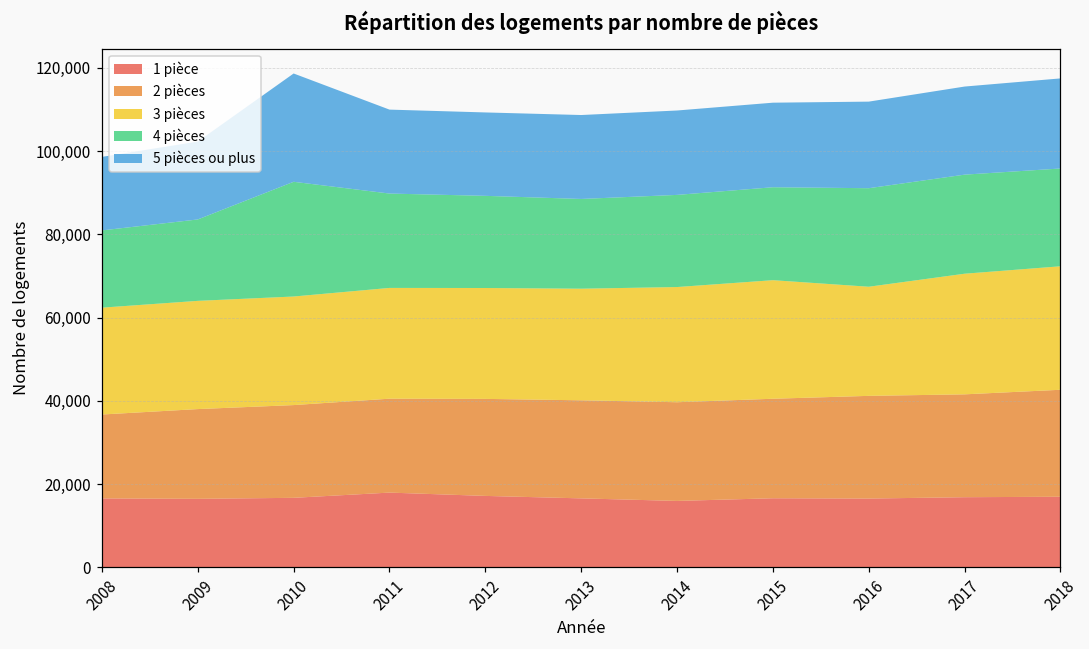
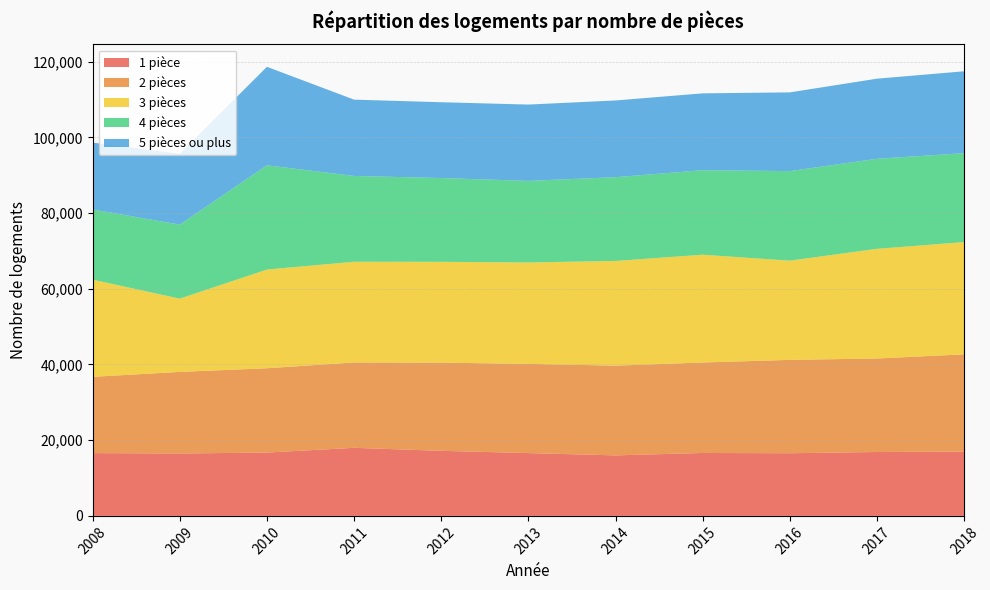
3 pièces, 2009: 26,000 -> 19,000
